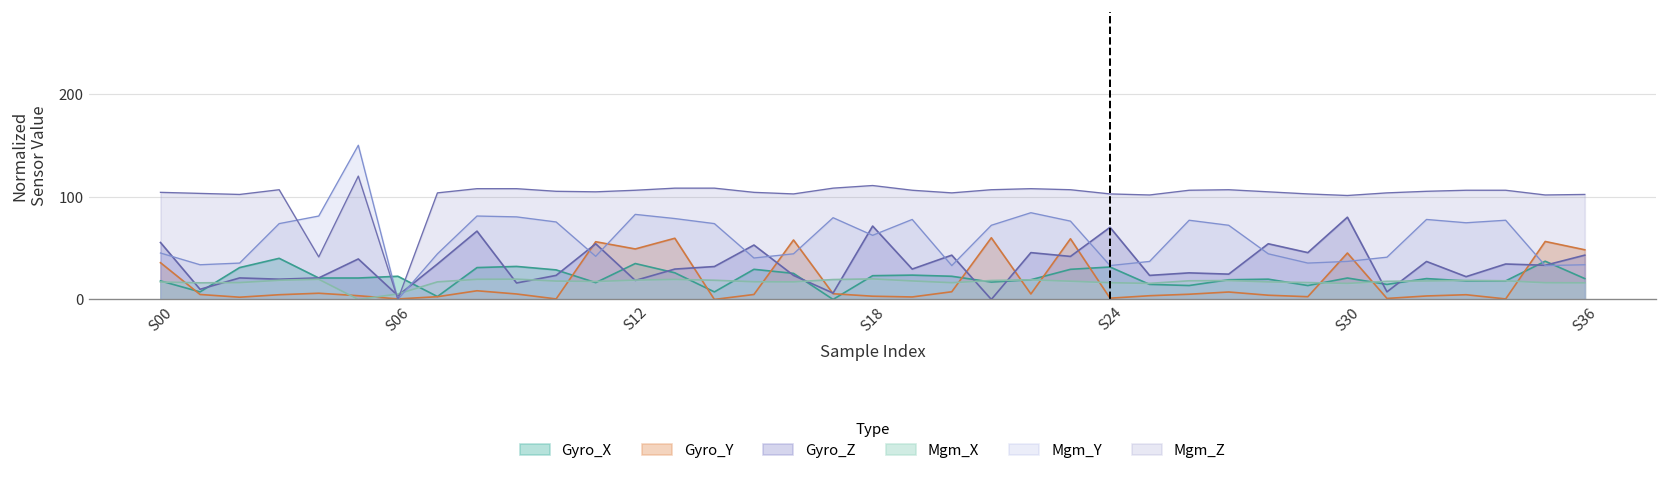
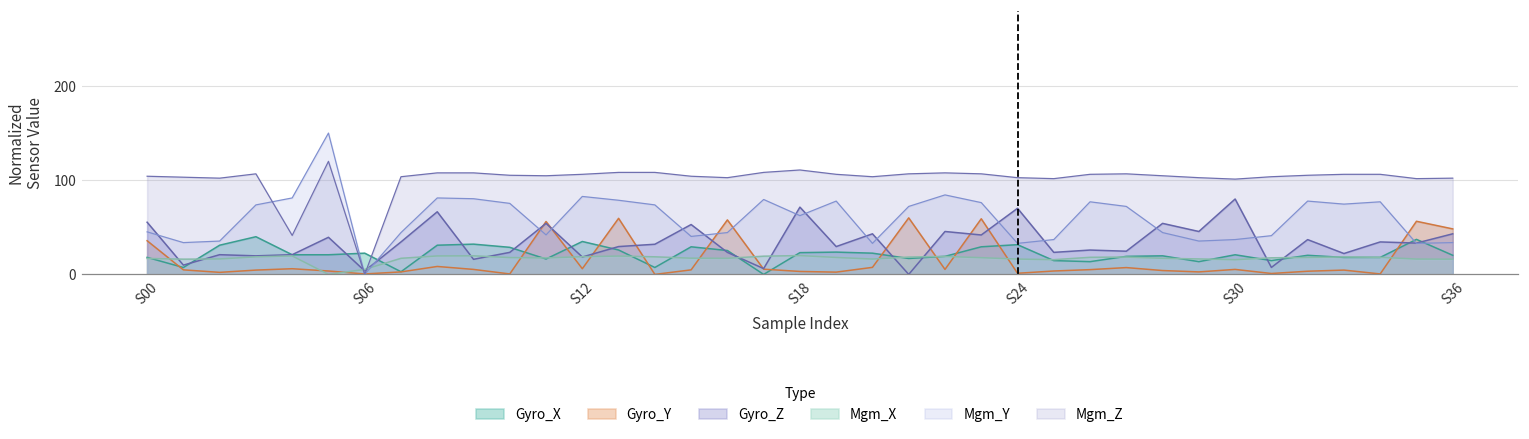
Gyro_Y, S12: 50 -> 10
Gyro_Y, S30: 50 -> 10
